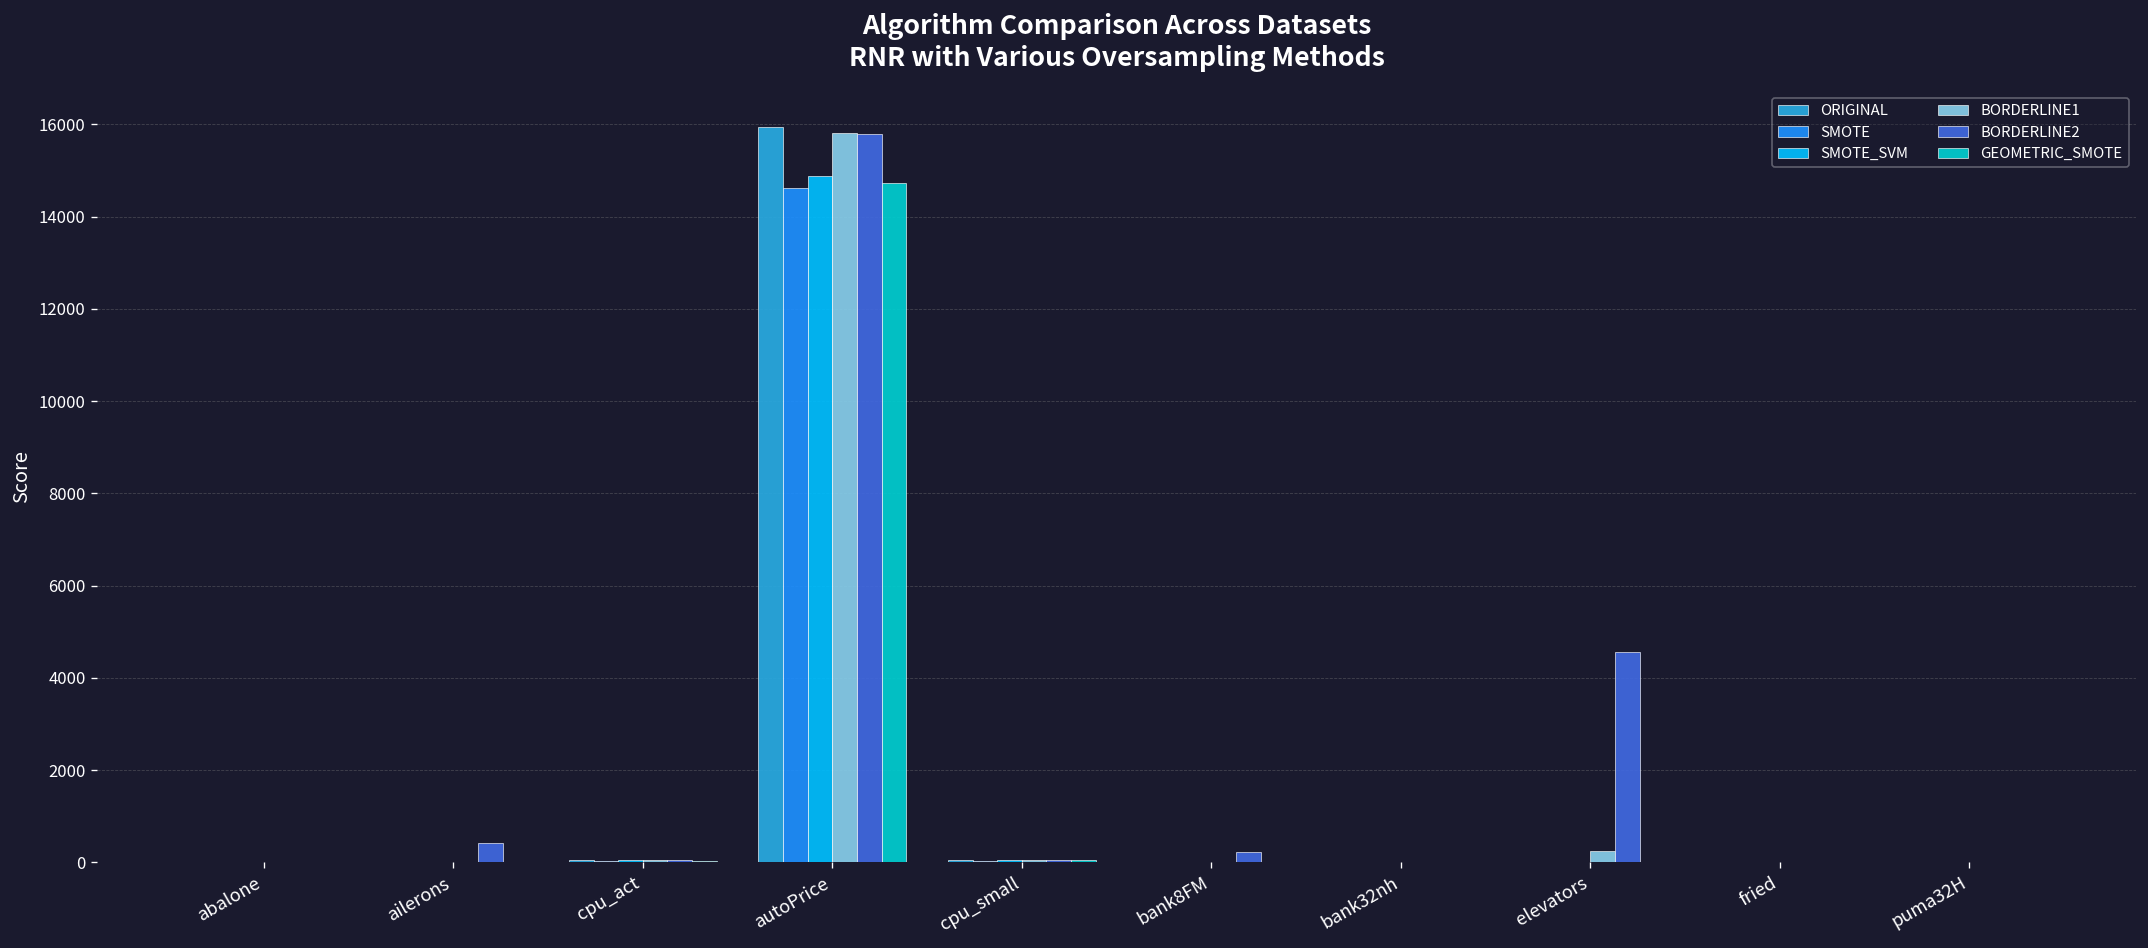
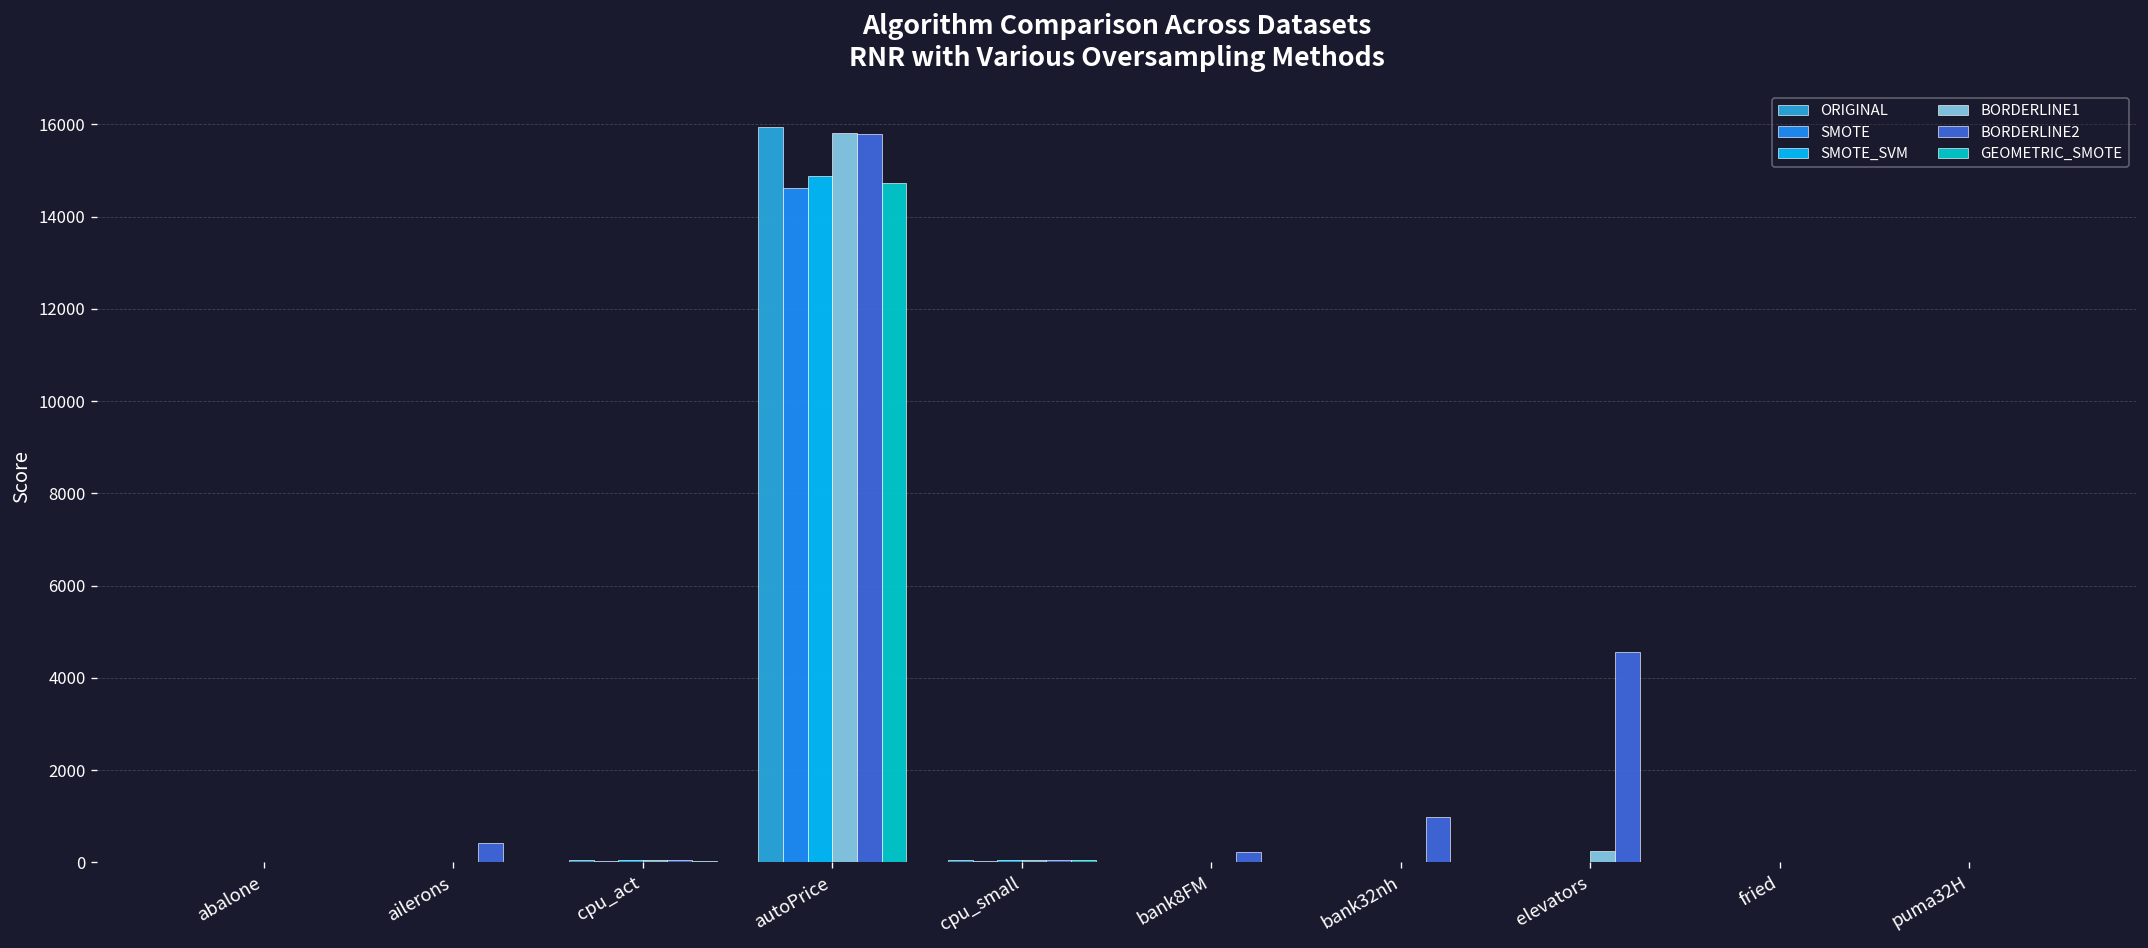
BORDERLINE2, bank32nh: 0 -> 1000
